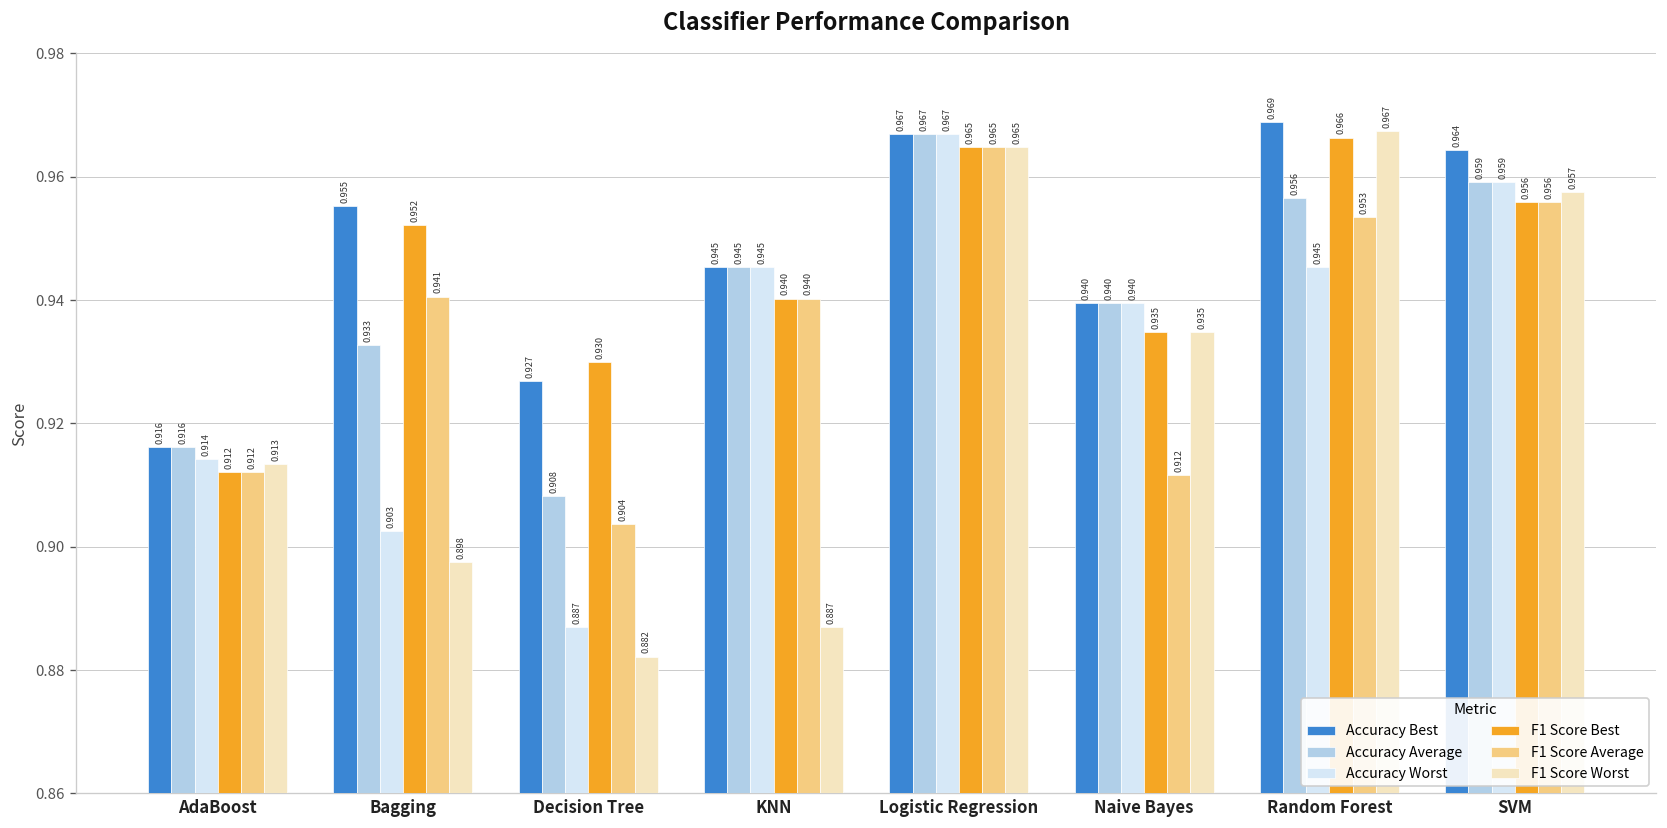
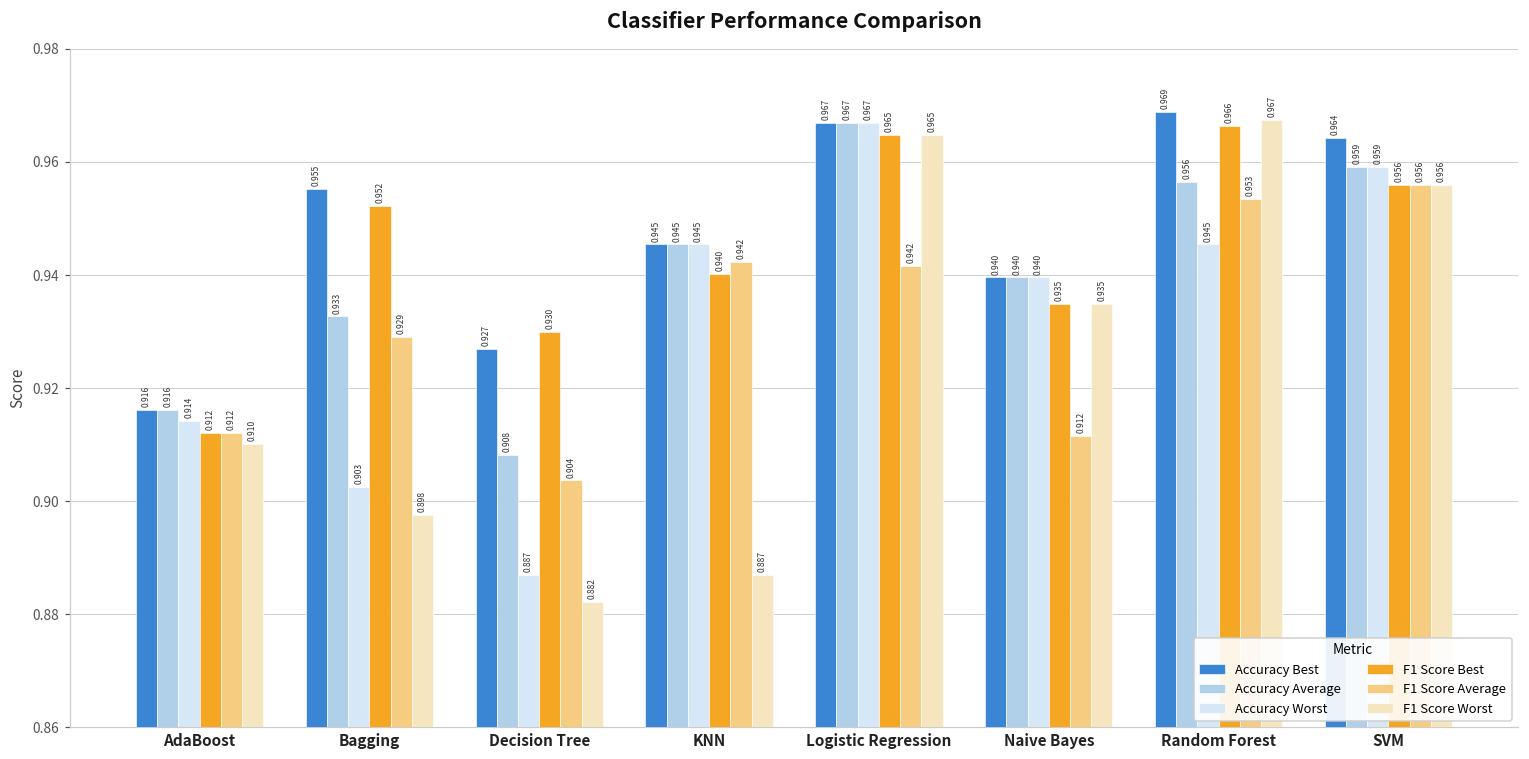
F1 Score Worst, AdaBoost: 0.913 -> 0.910
F1 Score Average, Bagging: 0.941 -> 0.929
F1 Score Average, KNN: 0.940 -> 0.942
F1 Score Average, Logistic Regression: 0.965 -> 0.942
F1 Score Worst, SVM: 0.957 -> 0.956
